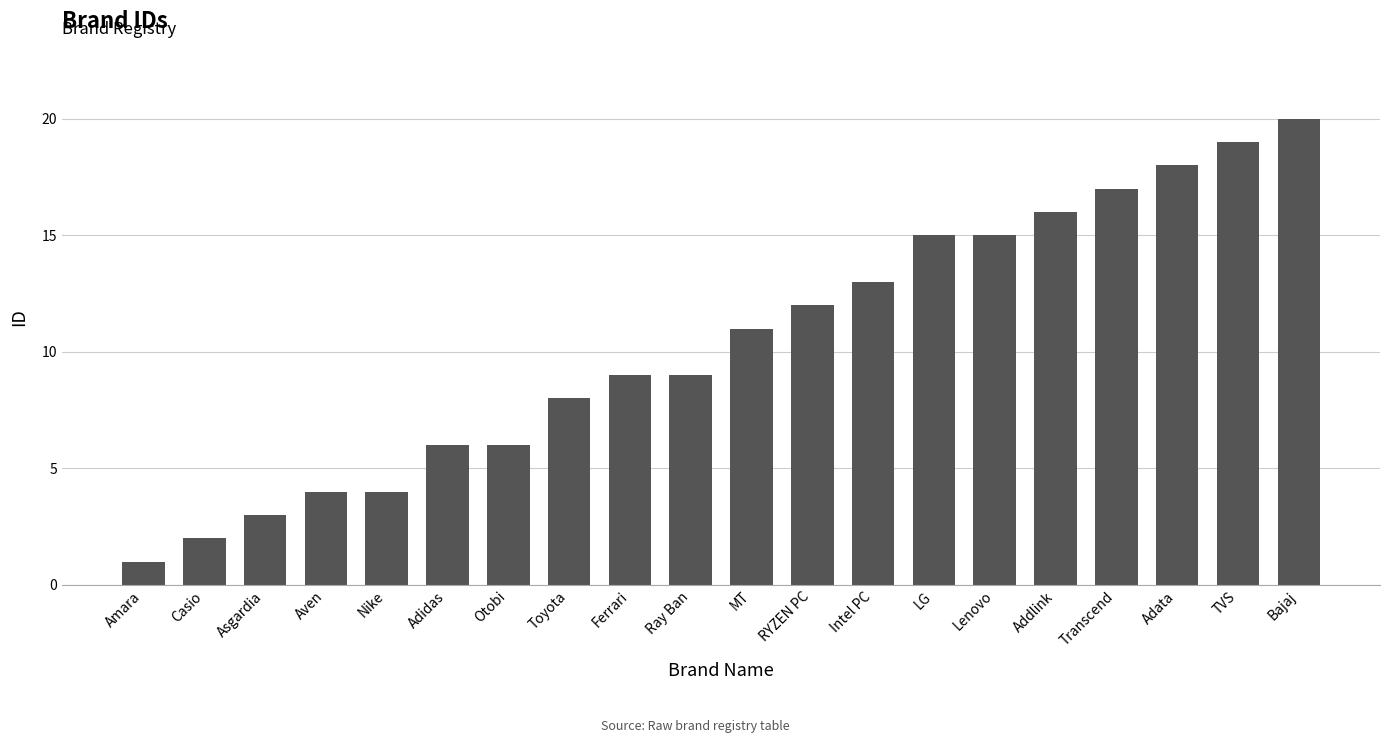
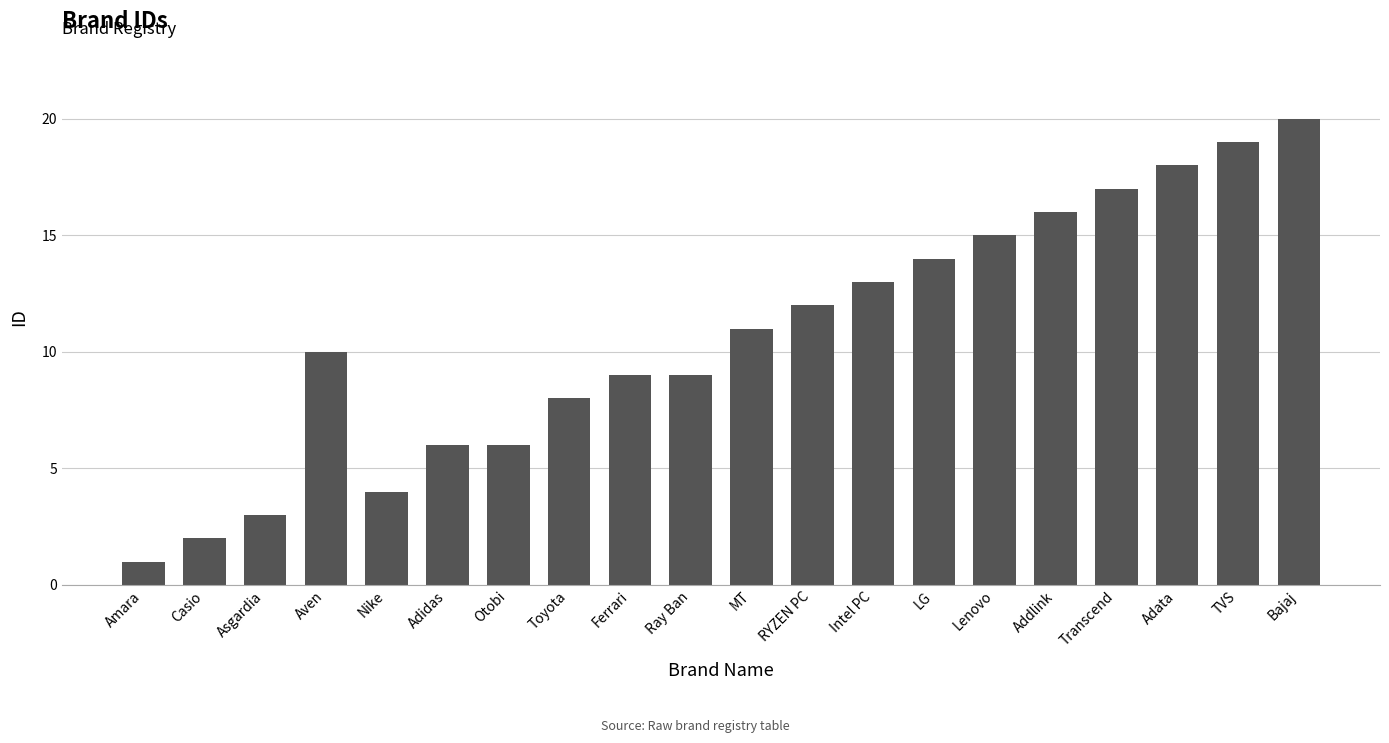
Aven: 4 -> 10
LG: 15 -> 14
